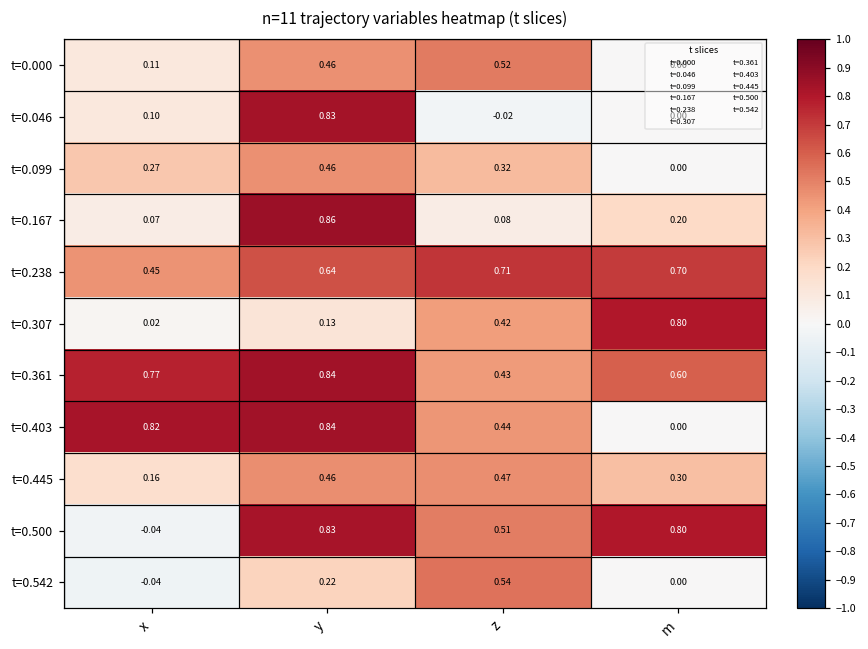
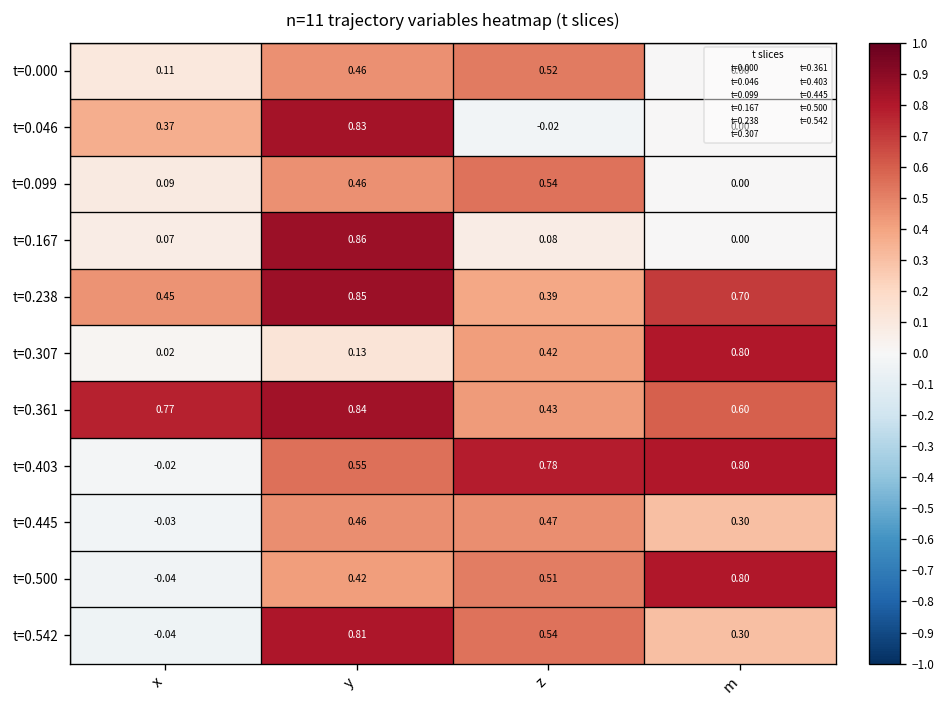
t=0.046, x: 0.10 -> 0.37
t=0.099, x: 0.27 -> 0.09
t=0.099, z: 0.32 -> 0.54
t=0.167, m: 0.20 -> 0.00
t=0.238, y: 0.64 -> 0.85
t=0.238, z: 0.71 -> 0.39
t=0.403, x: 0.82 -> -0.02
t=0.403, y: 0.84 -> 0.55
t=0.403, z: 0.44 -> 0.78
t=0.403, m: 0.00 -> 0.80
t=0.445, x: 0.16 -> -0.03
t=0.500, y: 0.83 -> 0.42
t=0.542, y: 0.22 -> 0.81
t=0.542, m: 0.00 -> 0.30
